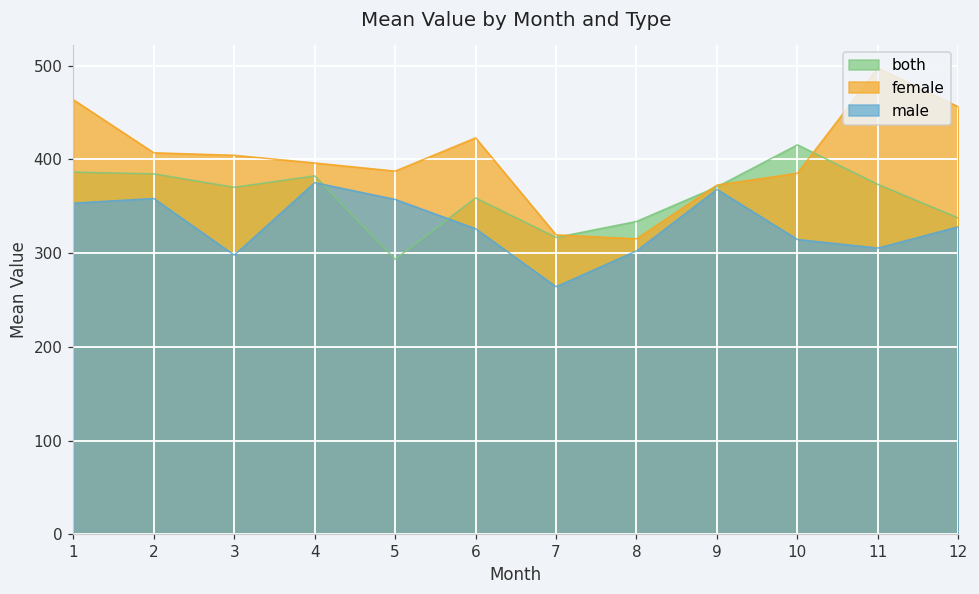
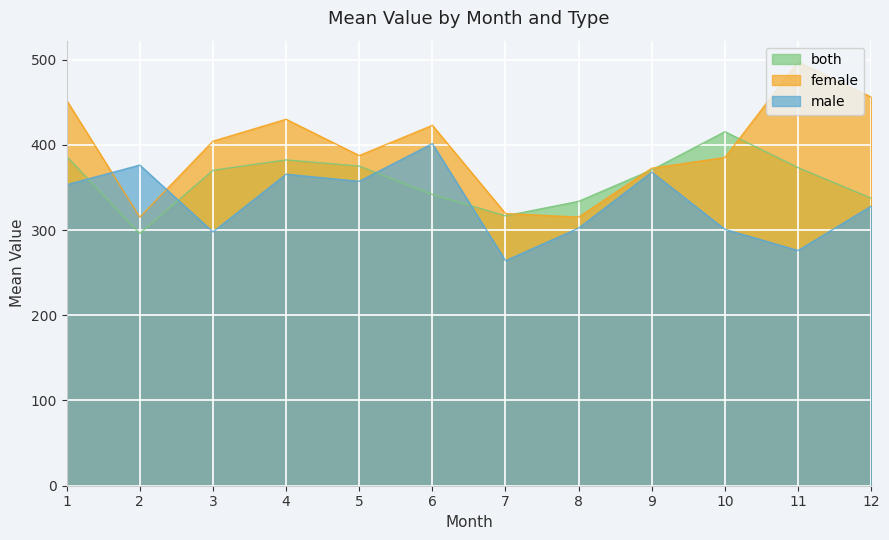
female, 1: 460 -> 450
both, 2: 380 -> 300
female, 2: 410 -> 320
male, 2: 360 -> 380
female, 4: 400 -> 430
male, 4: 380 -> 370
both, 5: 290 -> 380
both, 6: 360 -> 340
male, 6: 330 -> 400
male, 10: 310 -> 300
male, 11: 310 -> 280
